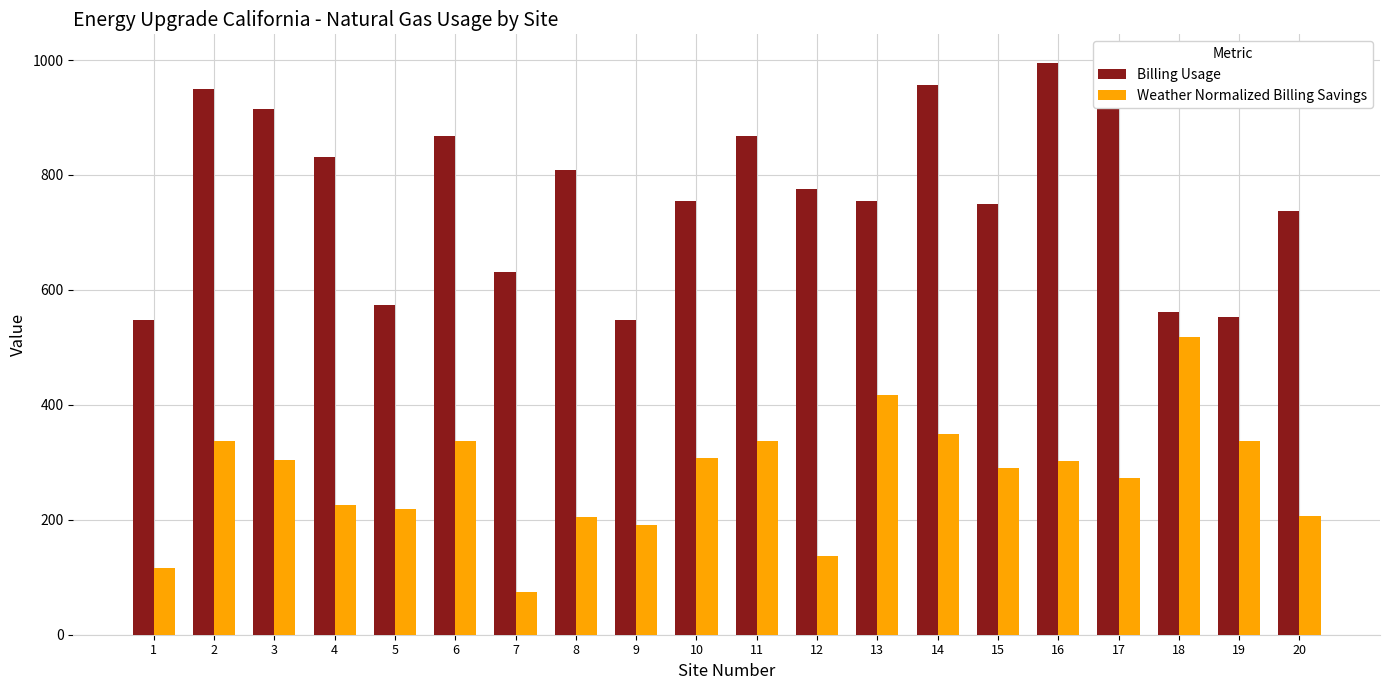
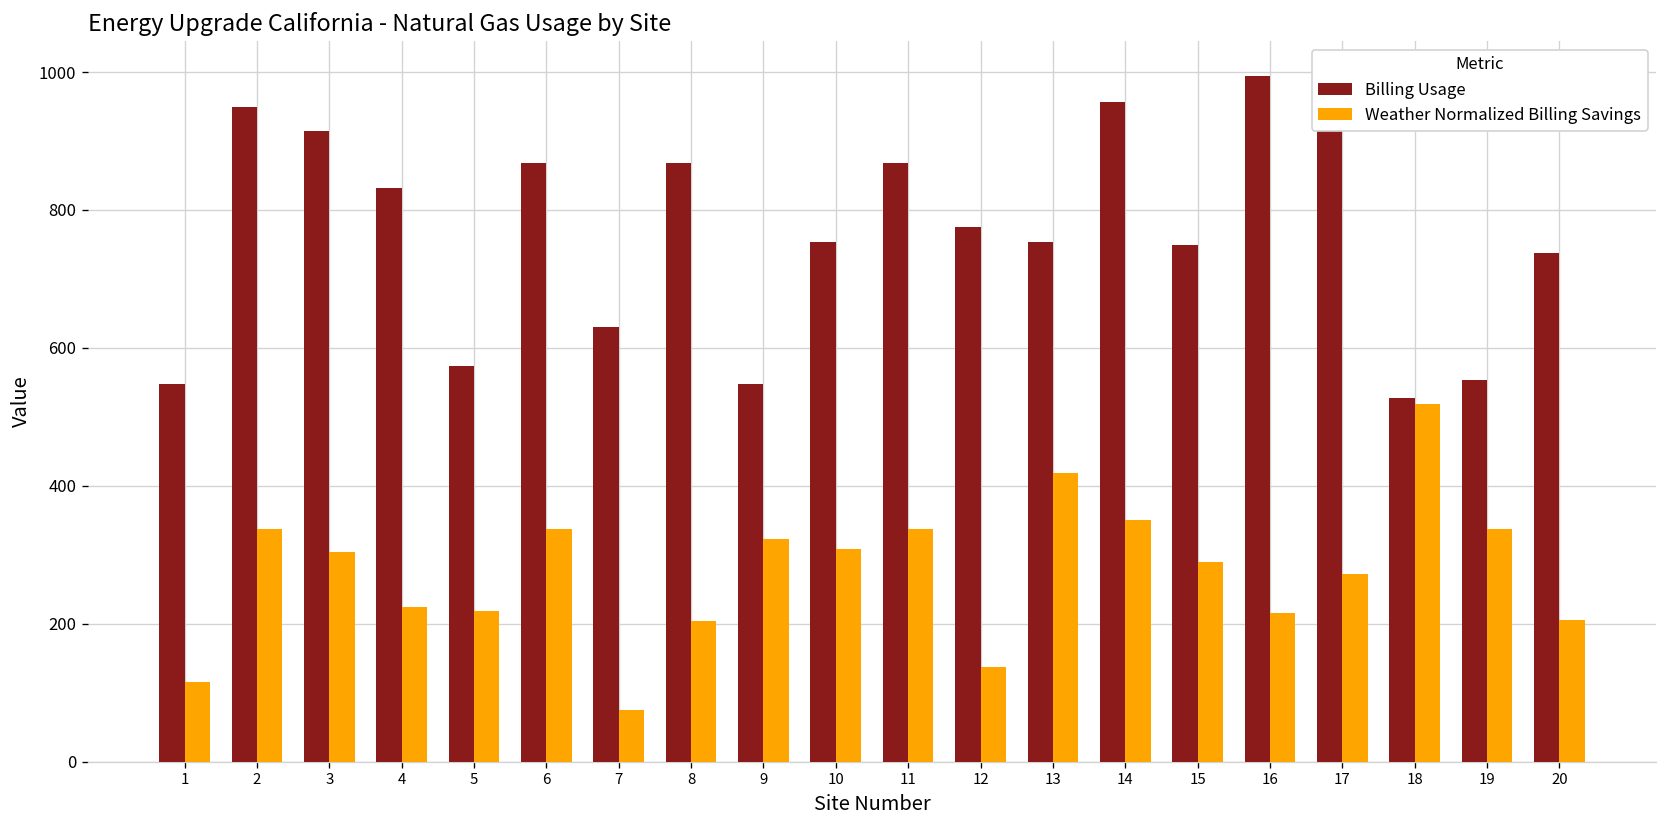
Billing Usage, 8: 810 -> 870
Weather Normalized Billing Savings, 9: 190 -> 320
Weather Normalized Billing Savings, 16: 300 -> 220
Billing Usage, 18: 560 -> 530
